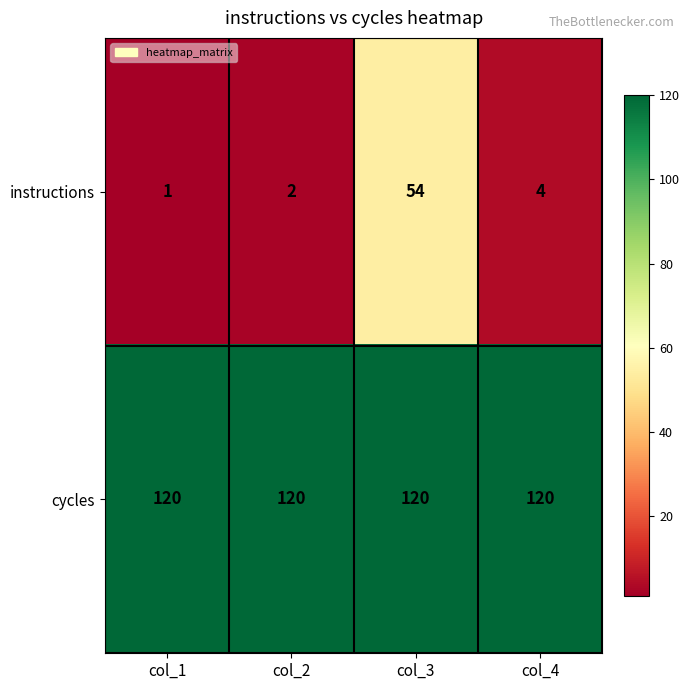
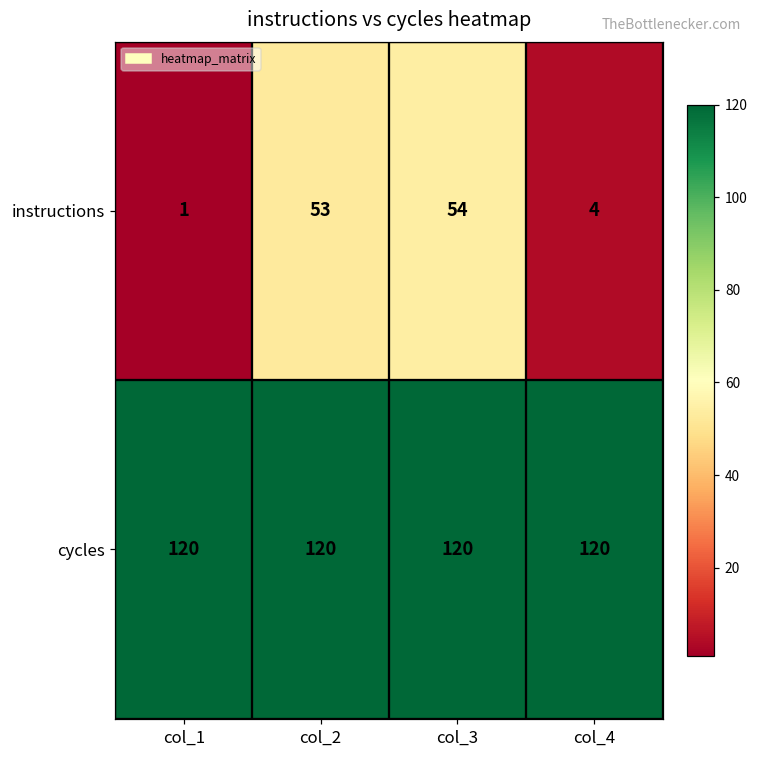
instructions, col_2: 2 -> 53
